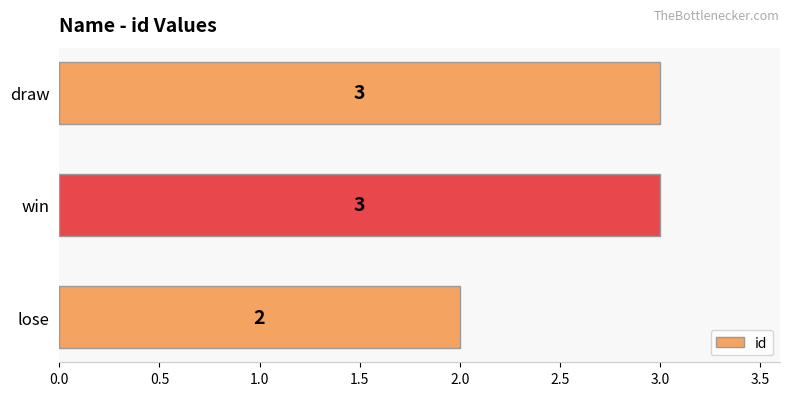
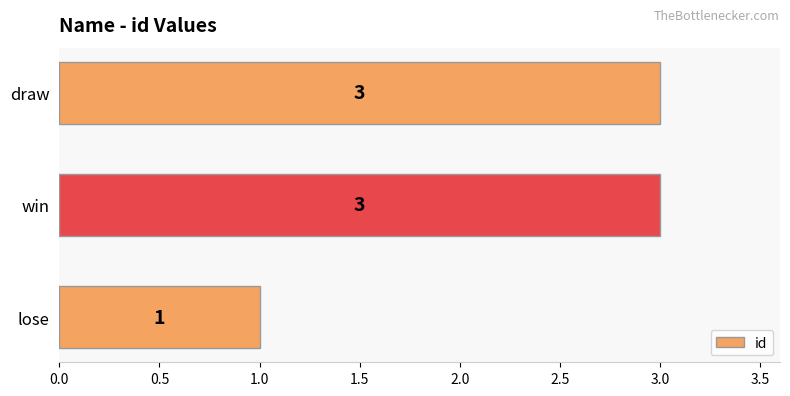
lose: 2 -> 1
